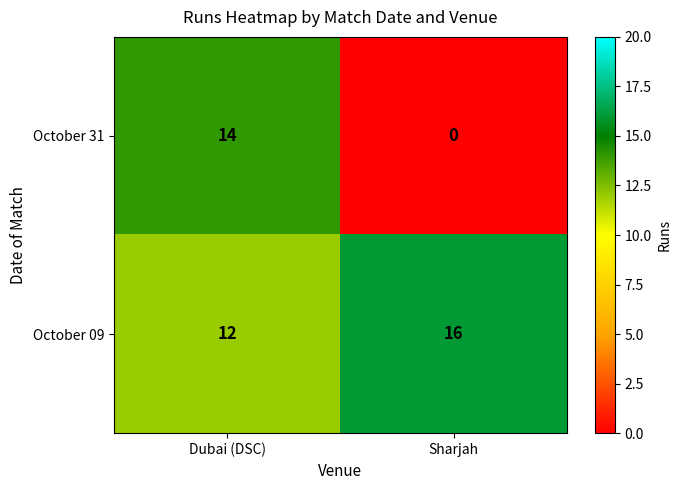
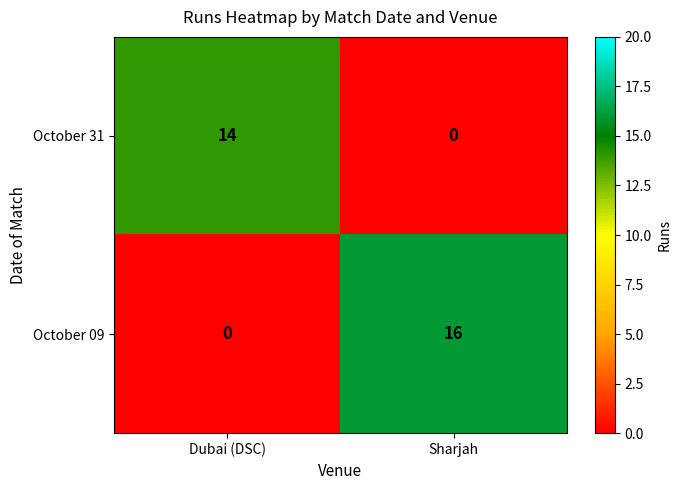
October 09, Dubai (DSC): 12 -> 0
